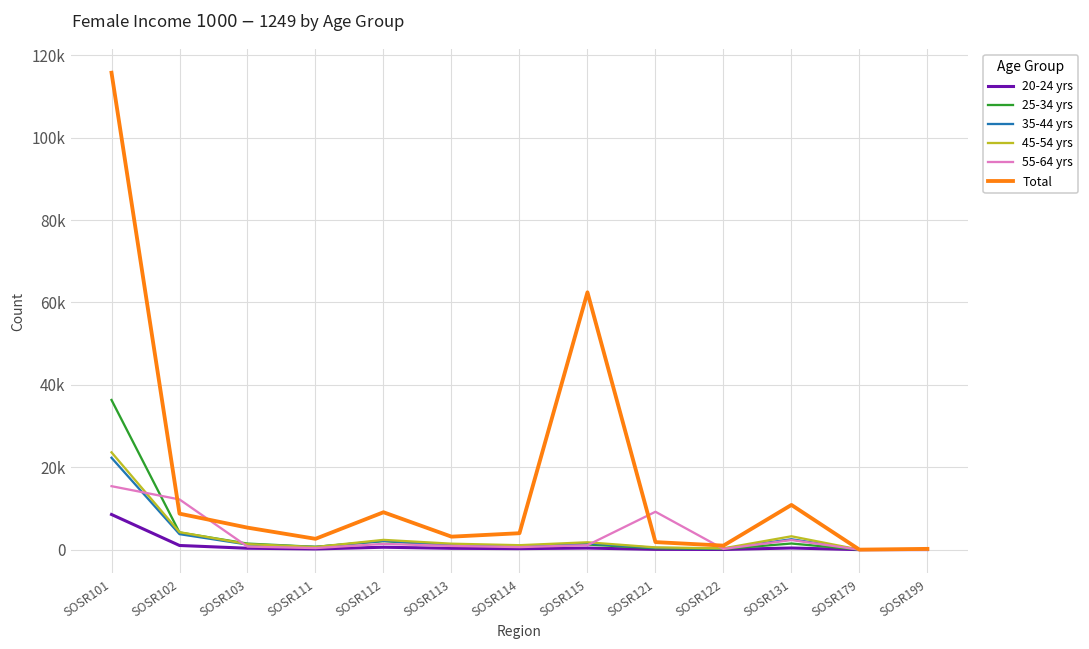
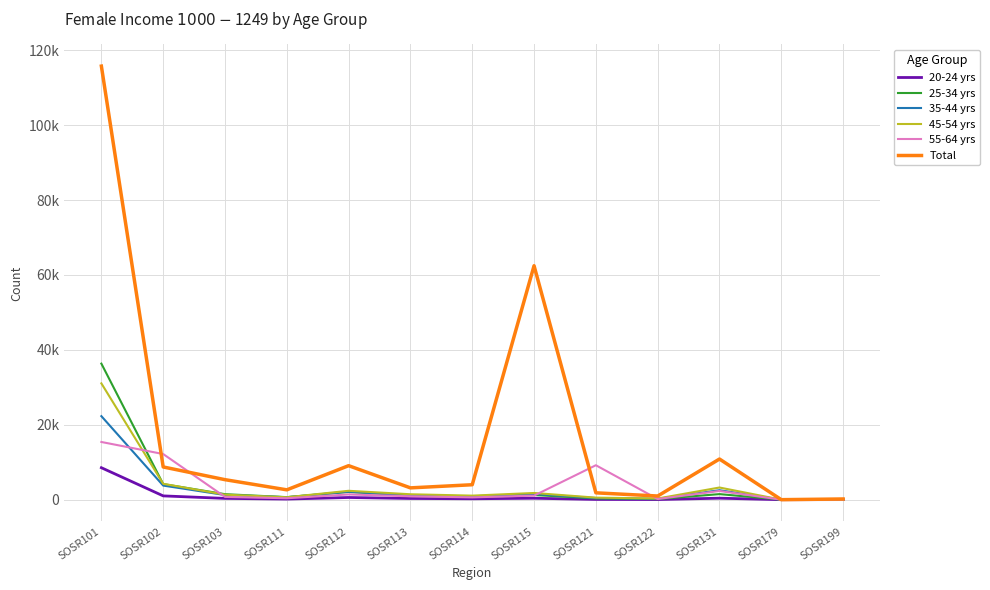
45-54 yrs, SOSR101: 24000 -> 31000
